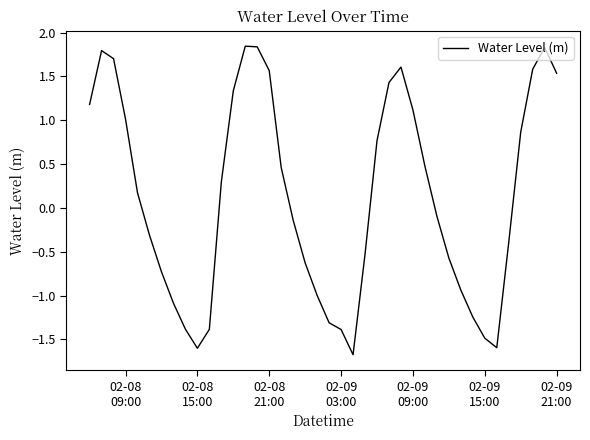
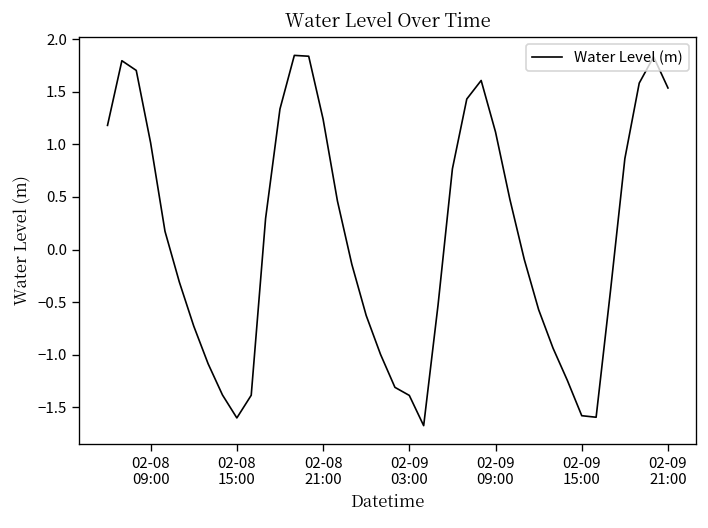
02-08 21:00: 1.6 -> 1.2
02-09 15:00: -1.5 -> -1.6
